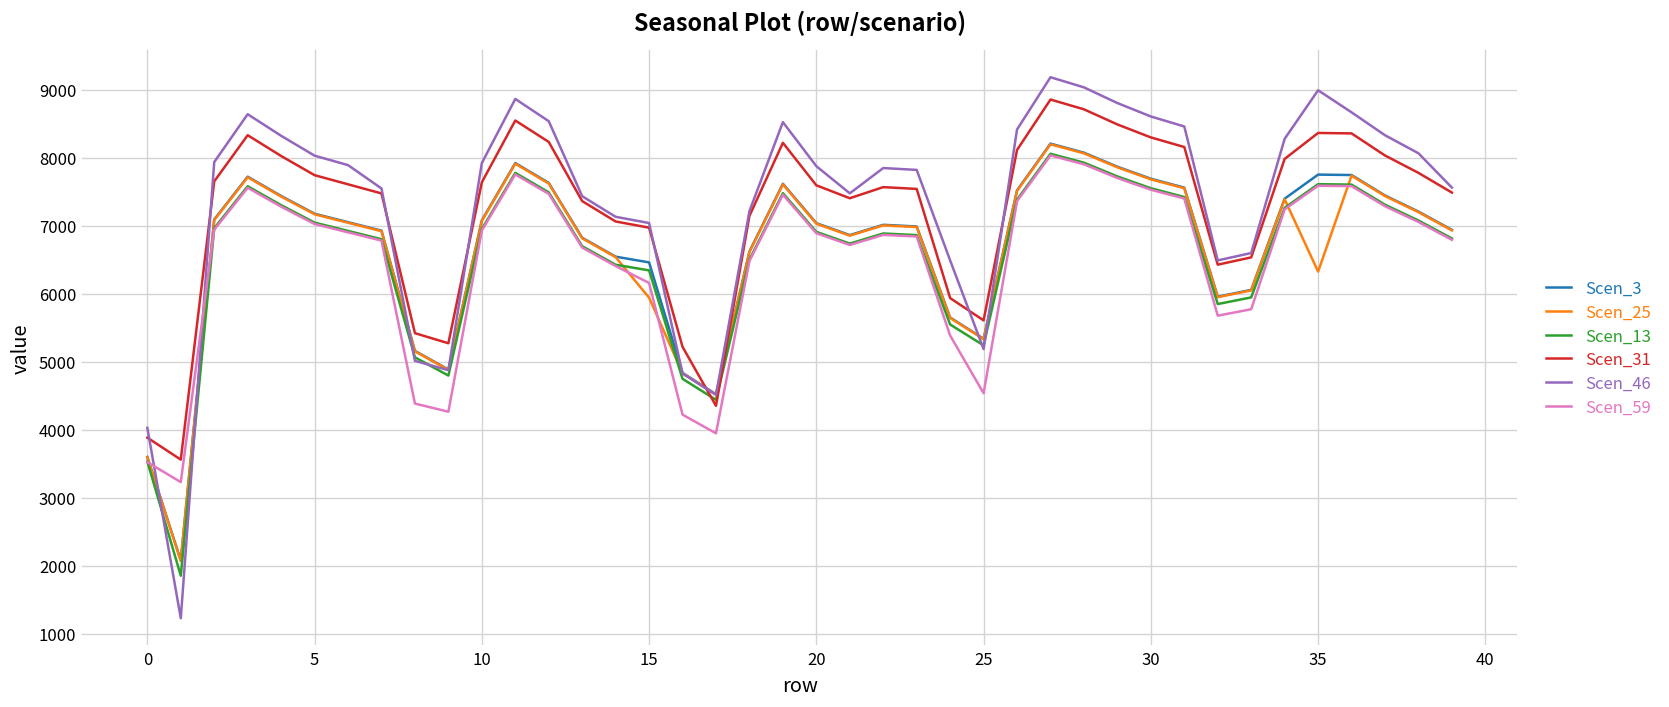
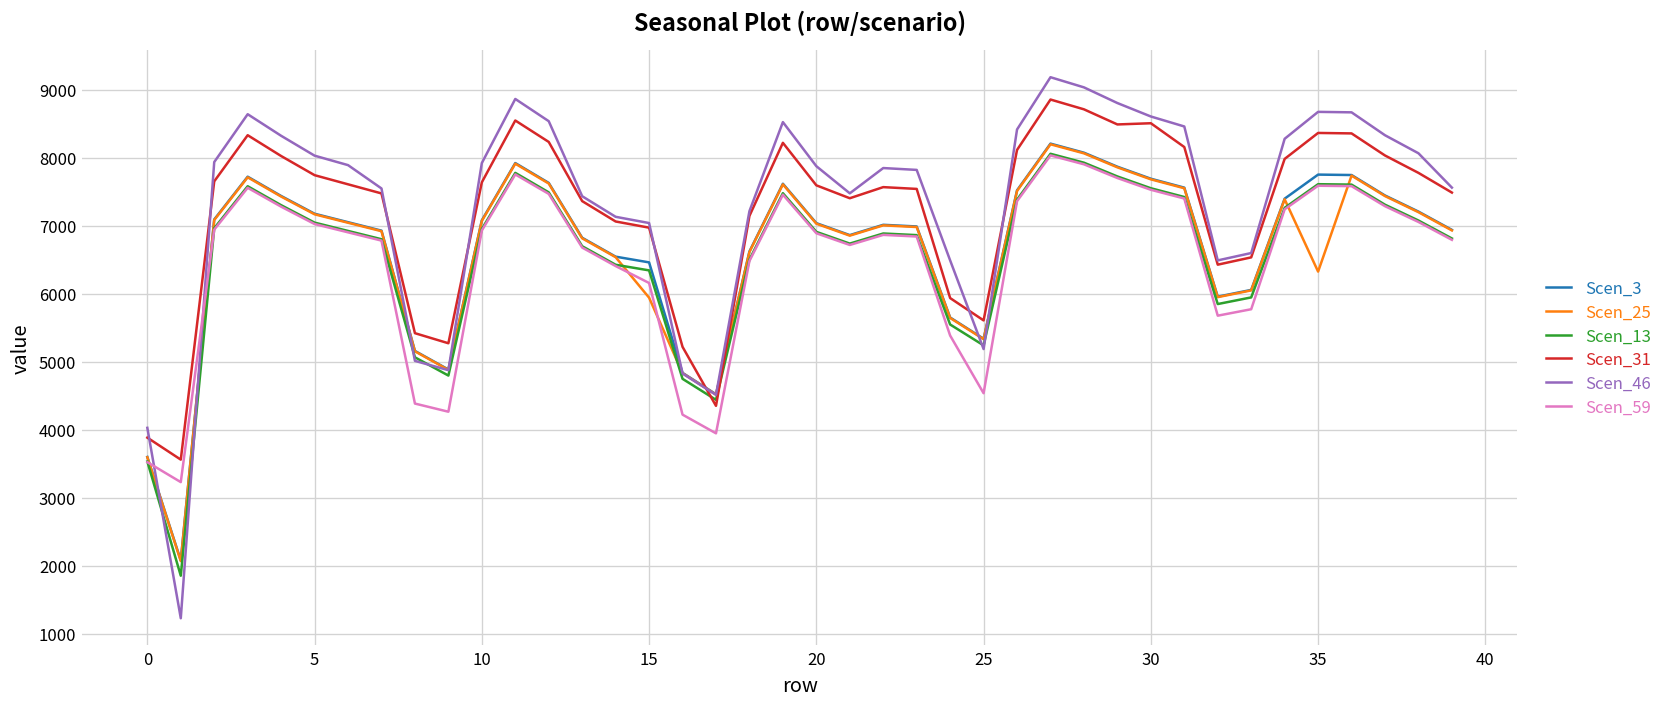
Scen_31, 30: 8300 -> 8500
Scen_46, 35: 9000 -> 8700
